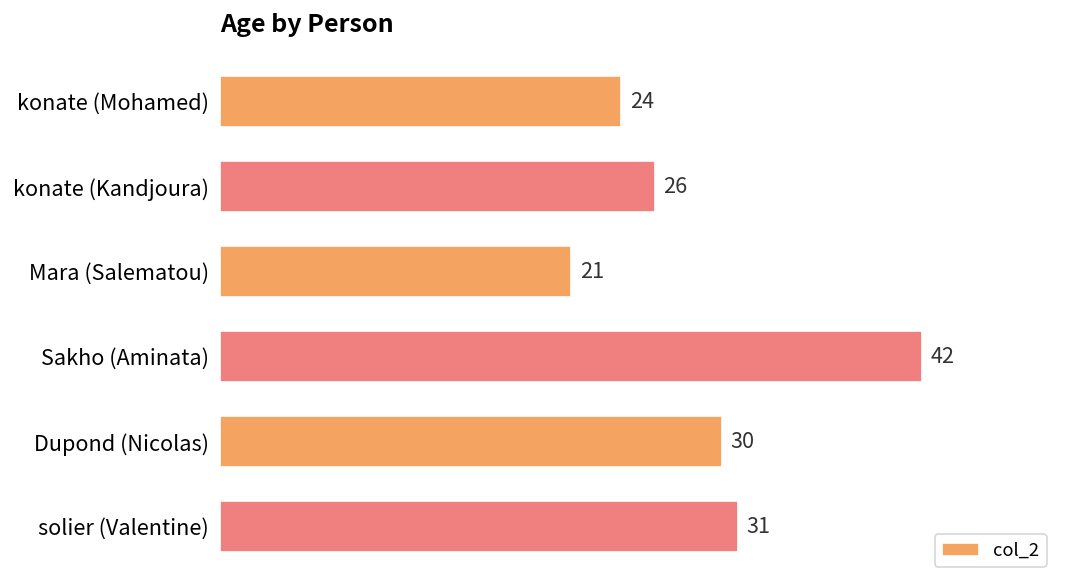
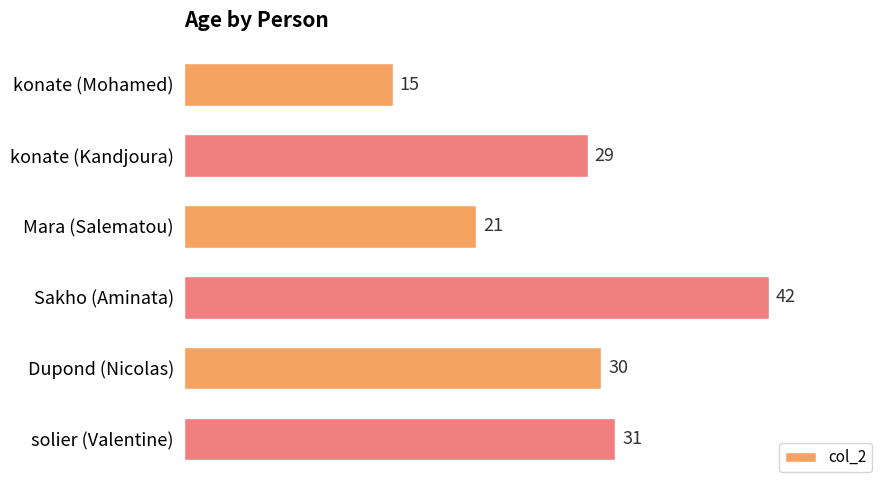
konate (Mohamed): 24 -> 15
konate (Kandjoura): 26 -> 29
